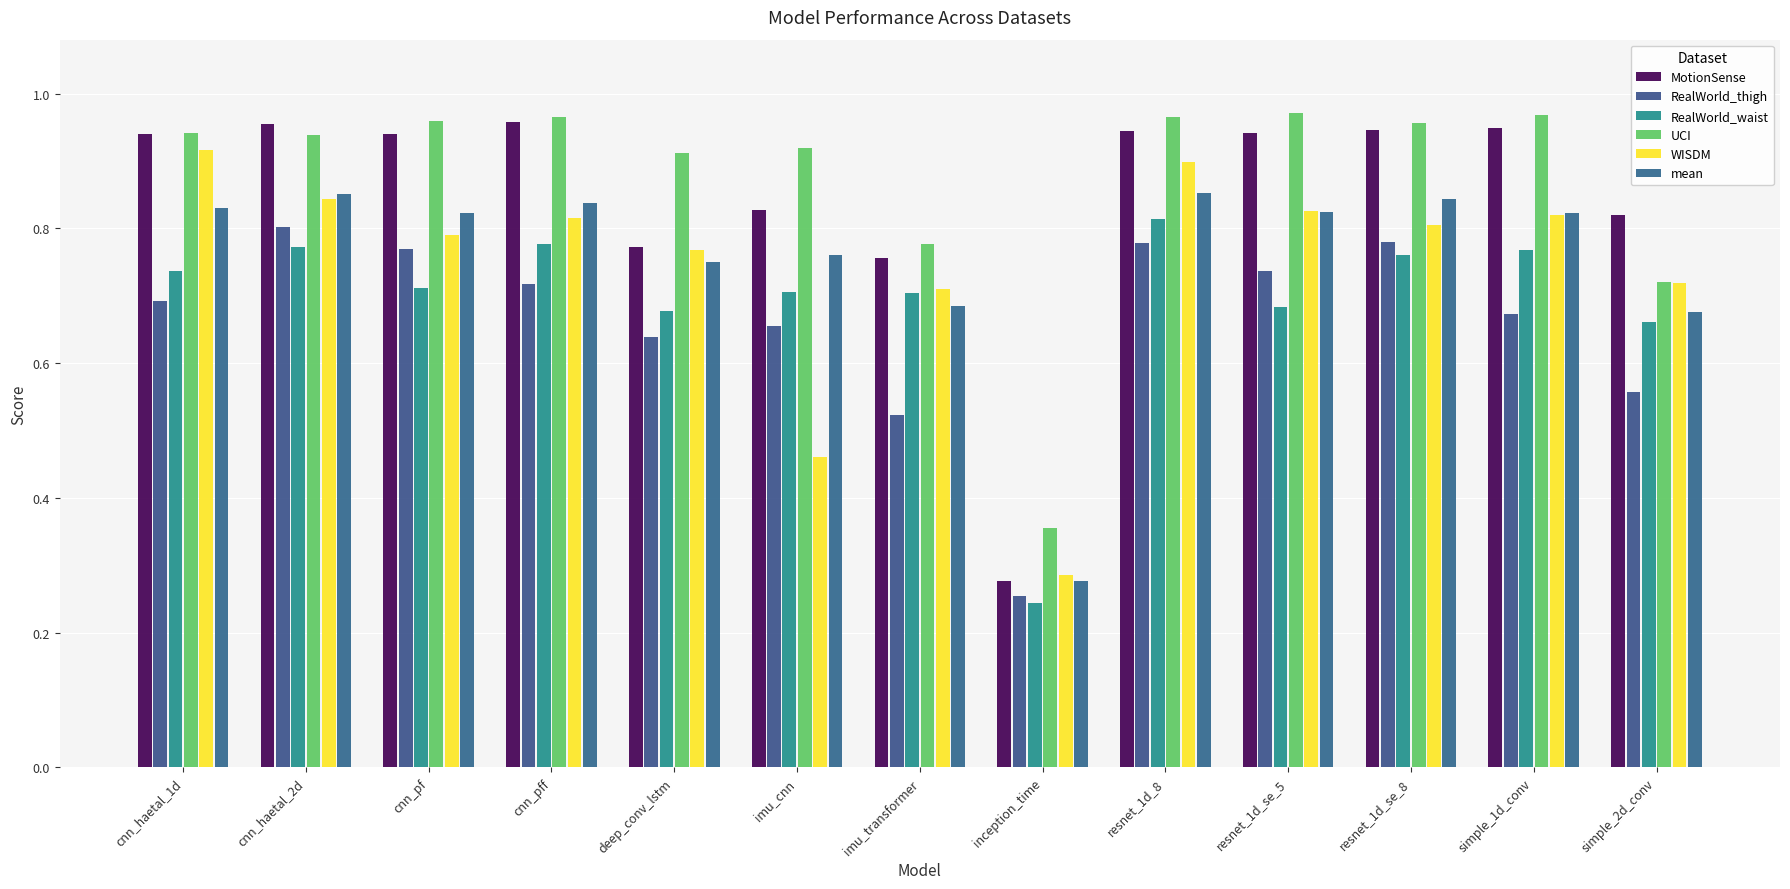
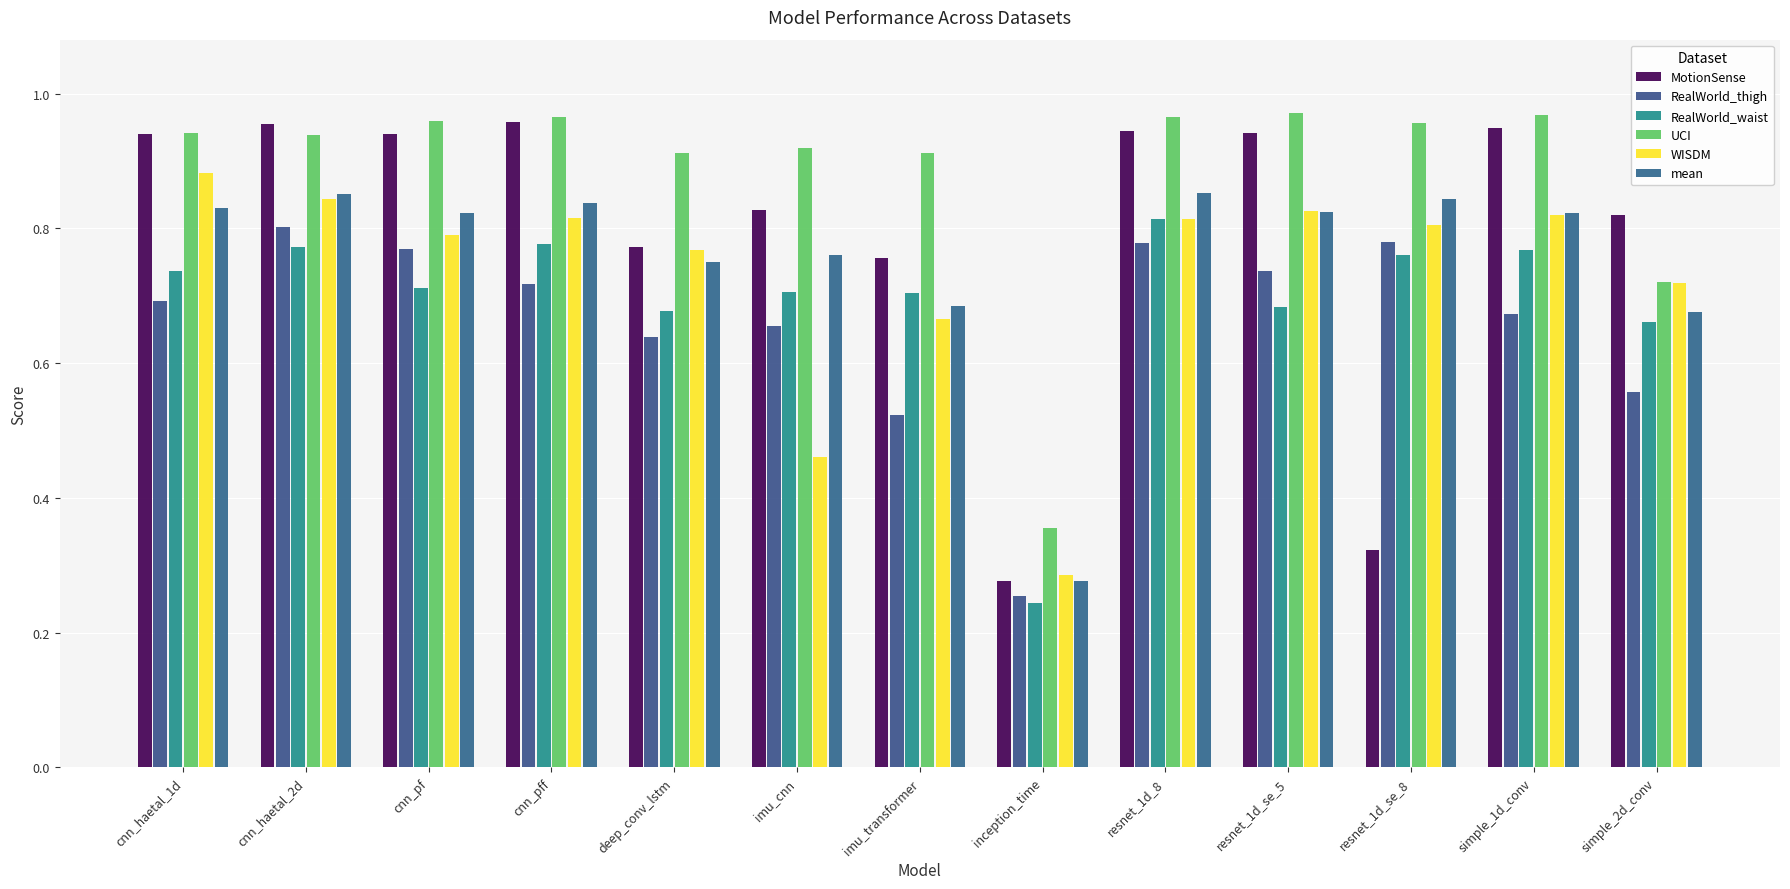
WISDM, cnn_haetal_1d: 0.92 -> 0.88
UCI, imu_transformer: 0.78 -> 0.91
WISDM, imu_transformer: 0.71 -> 0.67
WISDM, resnet_1d_8: 0.90 -> 0.81
MotionSense, resnet_1d_se_8: 0.95 -> 0.32
